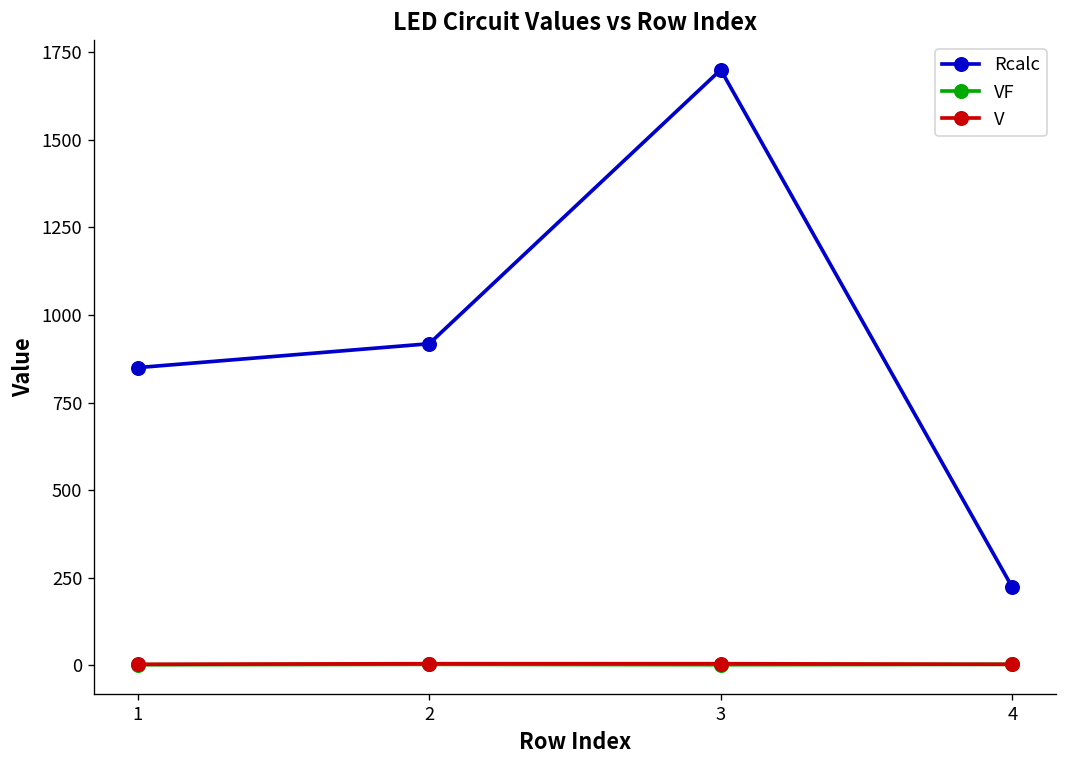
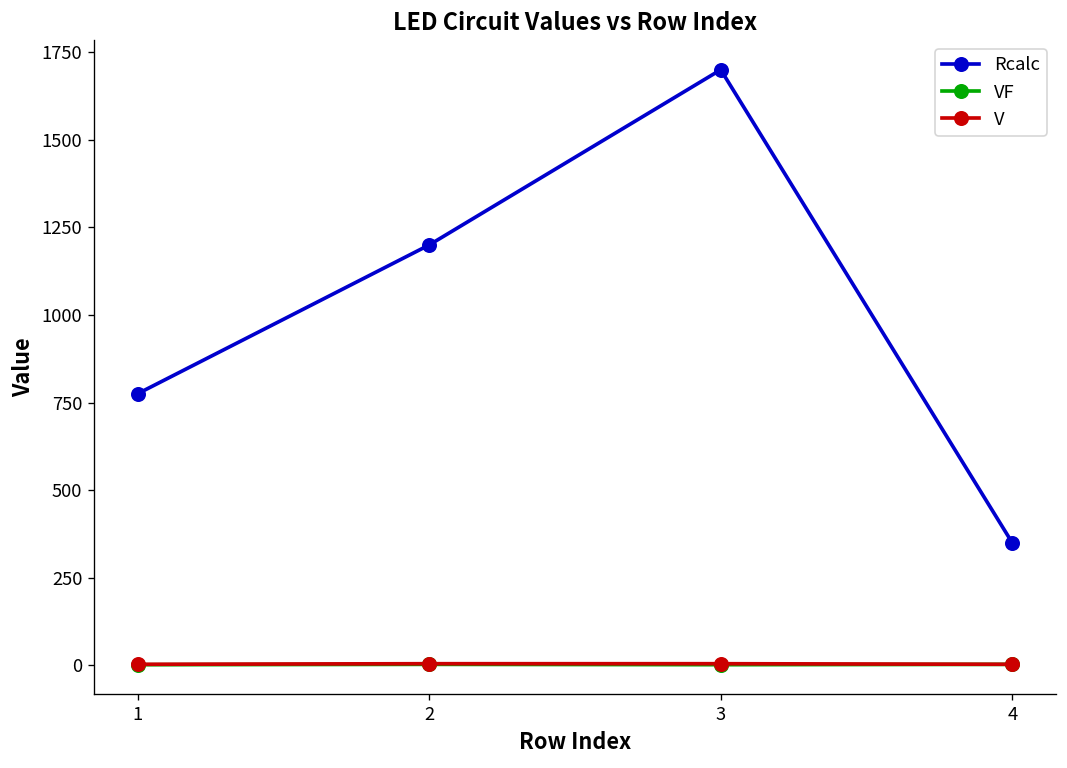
Rcalc, 1: 850 -> 780
Rcalc, 2: 920 -> 1200
Rcalc, 4: 220 -> 350
